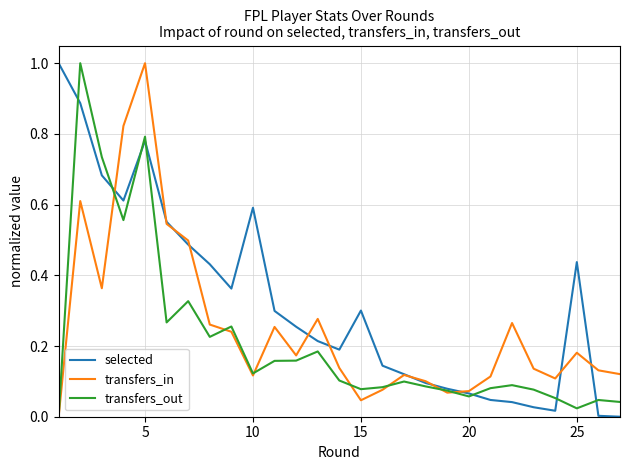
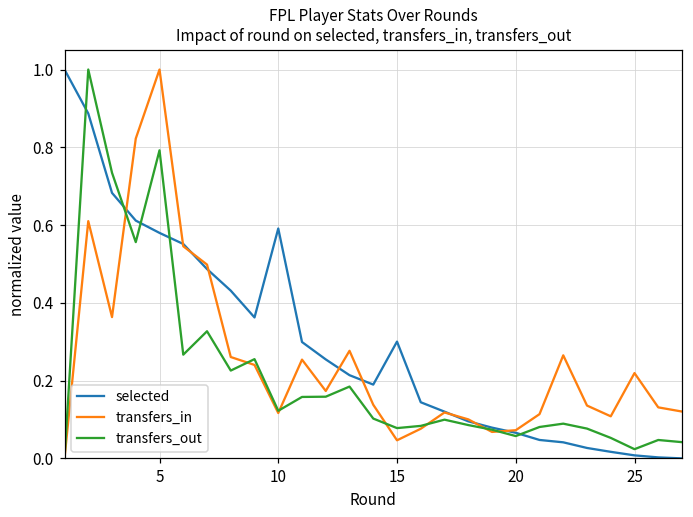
selected, 5: 0.78 -> 0.58
selected, 25: 0.44 -> 0.01
transfers_in, 25: 0.18 -> 0.22
